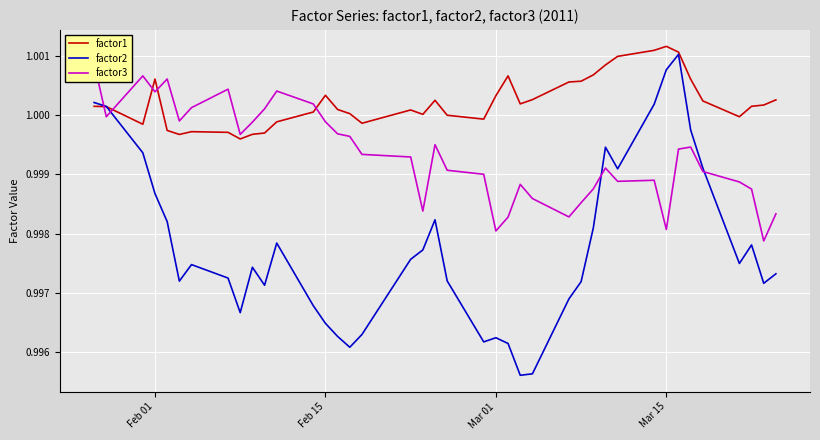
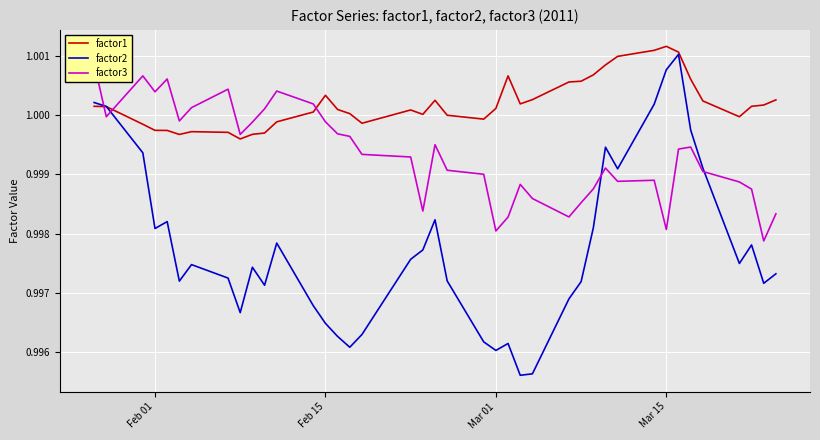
factor1, Feb 01: 1.0006 -> 0.9997
factor2, Feb 01: 0.9987 -> 0.9981
factor1, Mar 01: 1.0003 -> 1.0001
factor2, Mar 01: 0.9962 -> 0.9960
